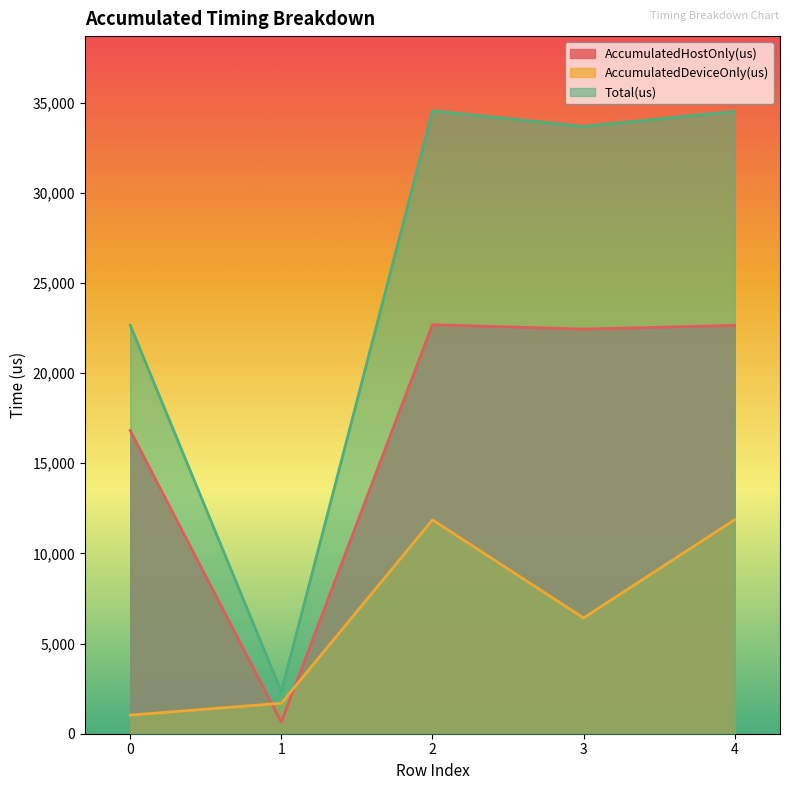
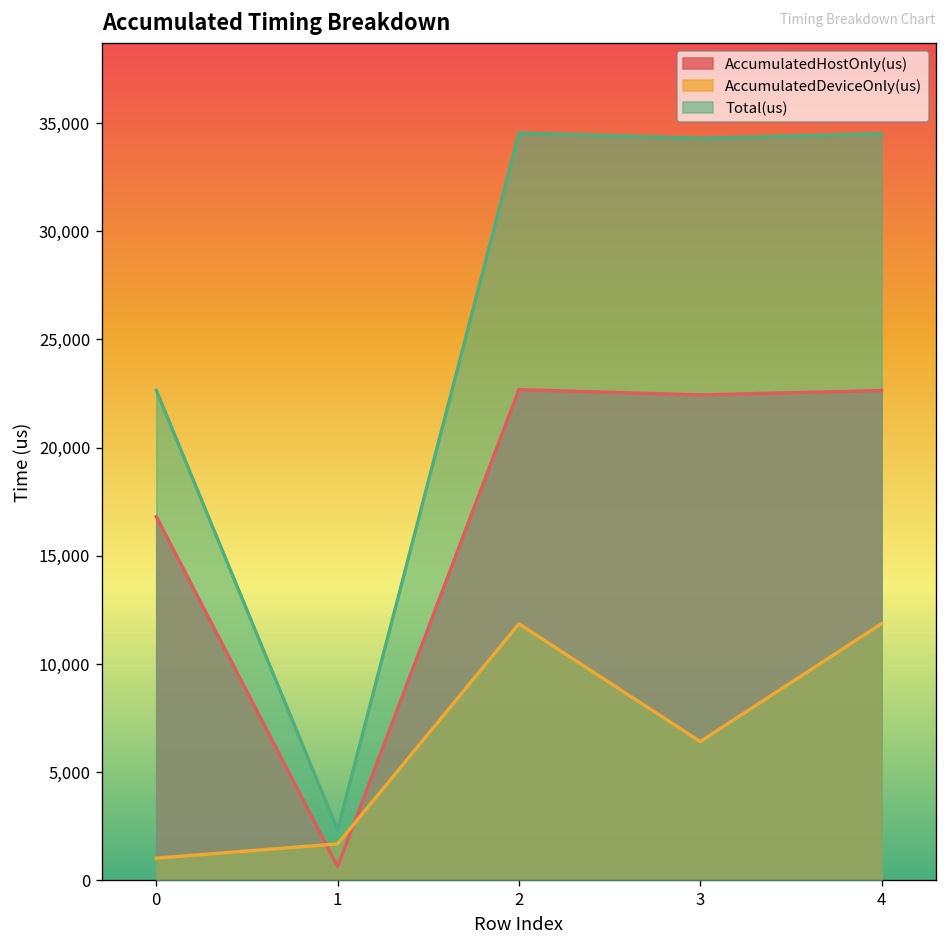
Total(us), 3: 33,700 -> 34,300
